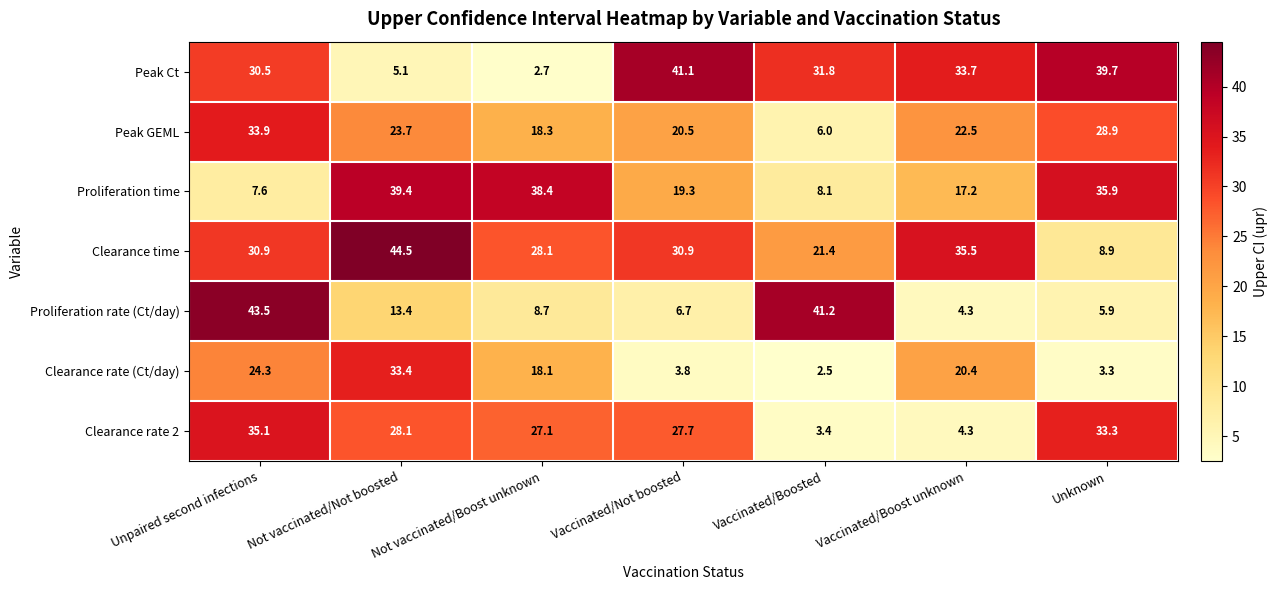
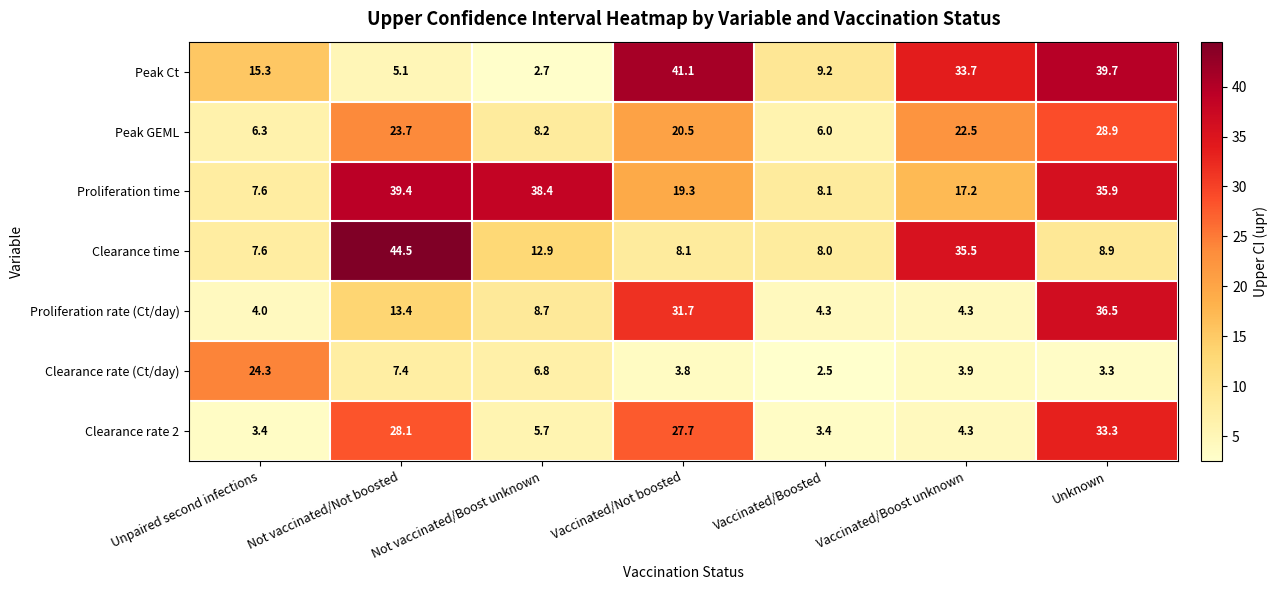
Peak Ct, Unpaired second infections: 30.5 -> 15.3
Peak Ct, Vaccinated/Boosted: 31.8 -> 9.2
Peak GEML, Unpaired second infections: 33.9 -> 6.3
Peak GEML, Not vaccinated/Boost unknown: 18.3 -> 8.2
Clearance time, Unpaired second infections: 30.9 -> 7.6
Clearance time, Not vaccinated/Boost unknown: 28.1 -> 12.9
Clearance time, Vaccinated/Not boosted: 30.9 -> 8.1
Clearance time, Vaccinated/Boosted: 21.4 -> 8.0
Proliferation rate (Ct/day), Unpaired second infections: 43.5 -> 4.0
Proliferation rate (Ct/day), Vaccinated/Not boosted: 6.7 -> 31.7
Proliferation rate (Ct/day), Vaccinated/Boosted: 41.2 -> 4.3
Proliferation rate (Ct/day), Unknown: 5.9 -> 36.5
Clearance rate (Ct/day), Not vaccinated/Not boosted: 33.4 -> 7.4
Clearance rate (Ct/day), Not vaccinated/Boost unknown: 18.1 -> 6.8
Clearance rate (Ct/day), Vaccinated/Boost unknown: 20.4 -> 3.9
Clearance rate 2, Unpaired second infections: 35.1 -> 3.4
Clearance rate 2, Not vaccinated/Boost unknown: 27.1 -> 5.7
